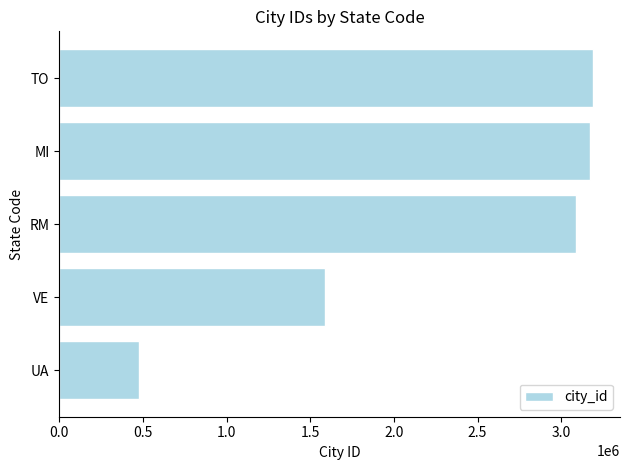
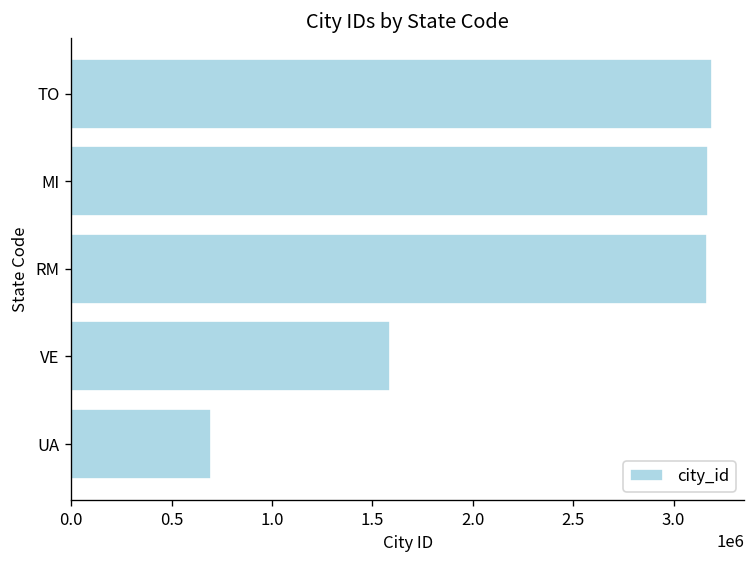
RM: 3090000 -> 3170000
UA: 470000 -> 700000
